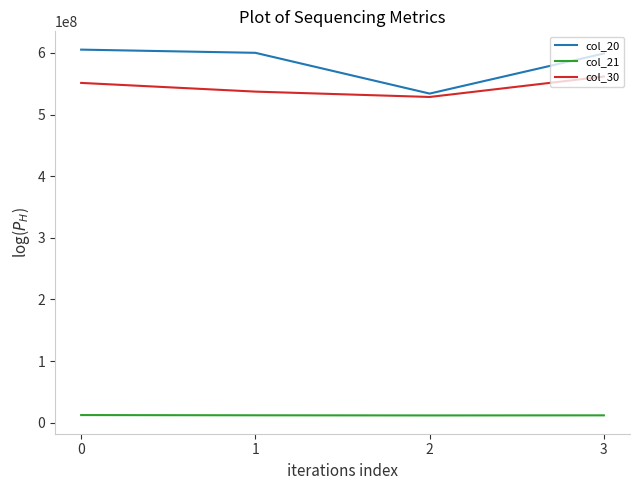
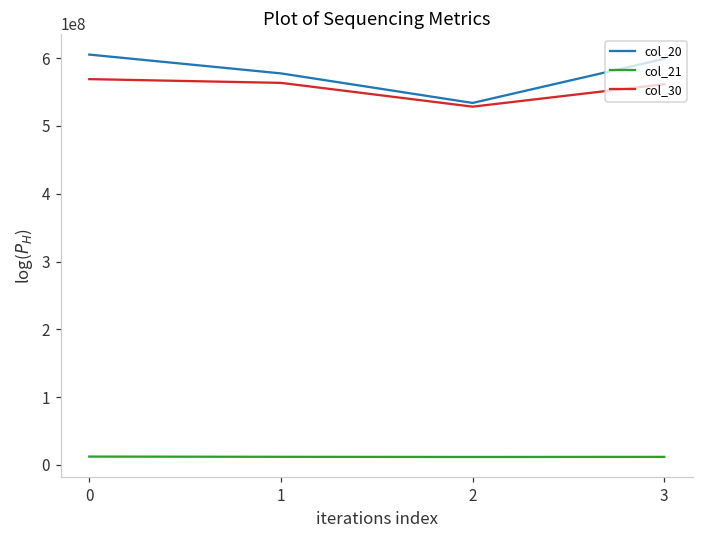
col_30, 0: 550000000 -> 570000000
col_20, 1: 600000000 -> 580000000
col_30, 1: 540000000 -> 560000000
